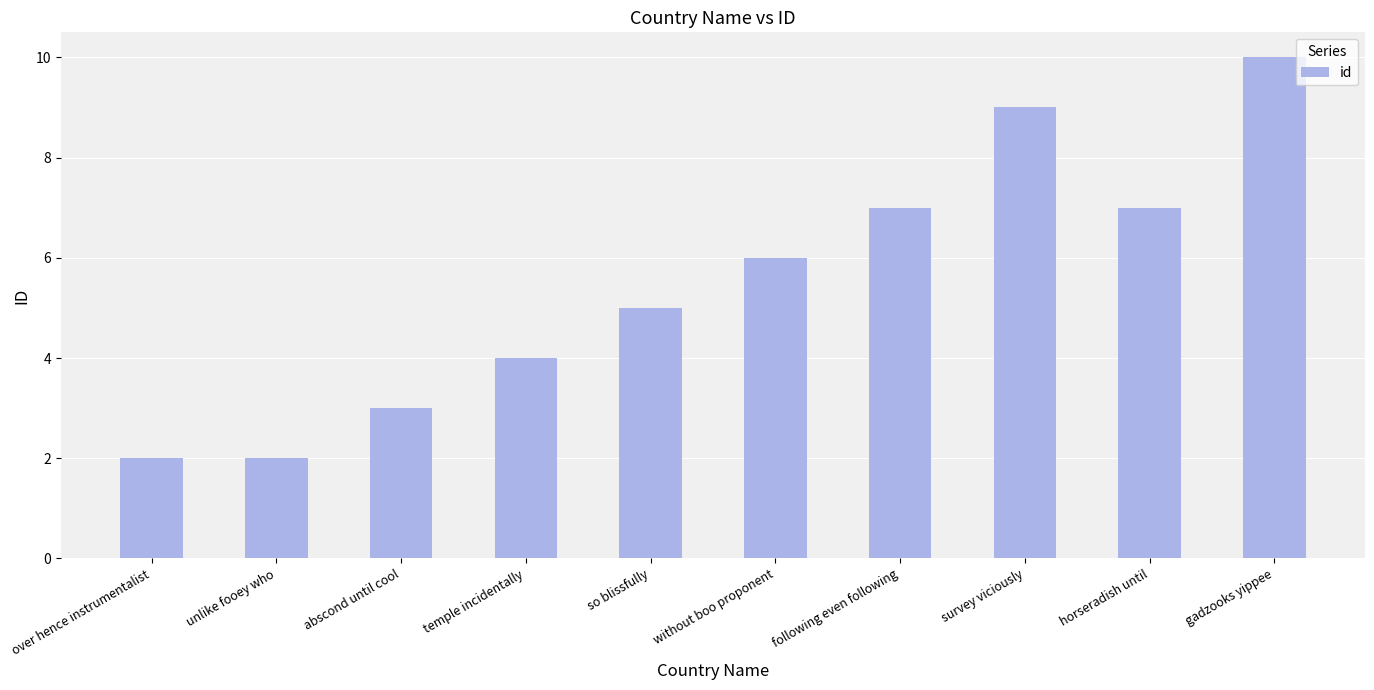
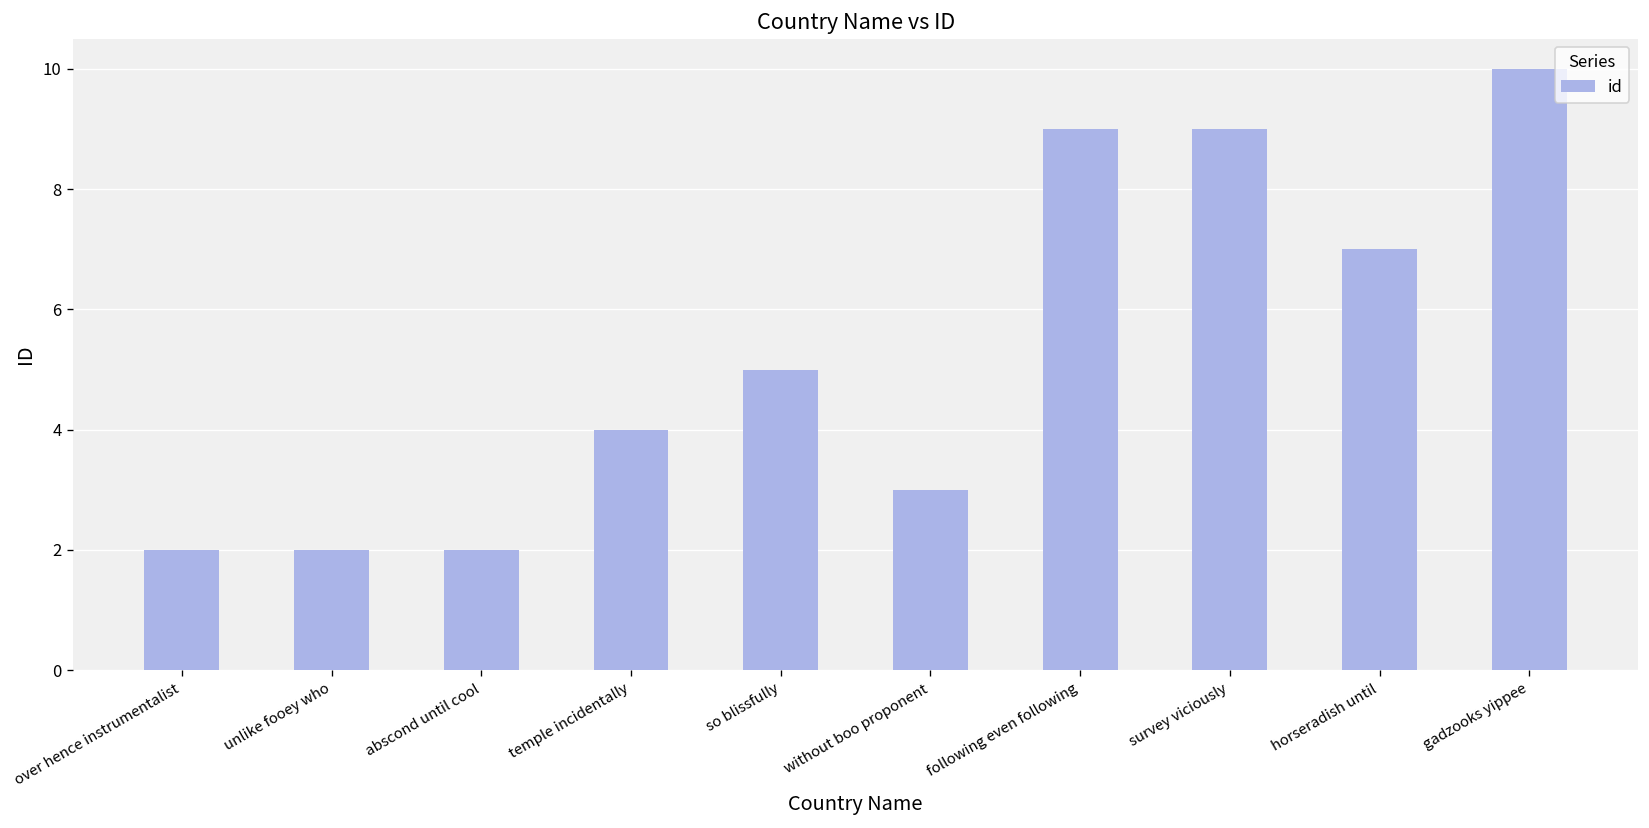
abscond until cool: 3 -> 2
without boo proponent: 6 -> 3
following even following: 7 -> 9
